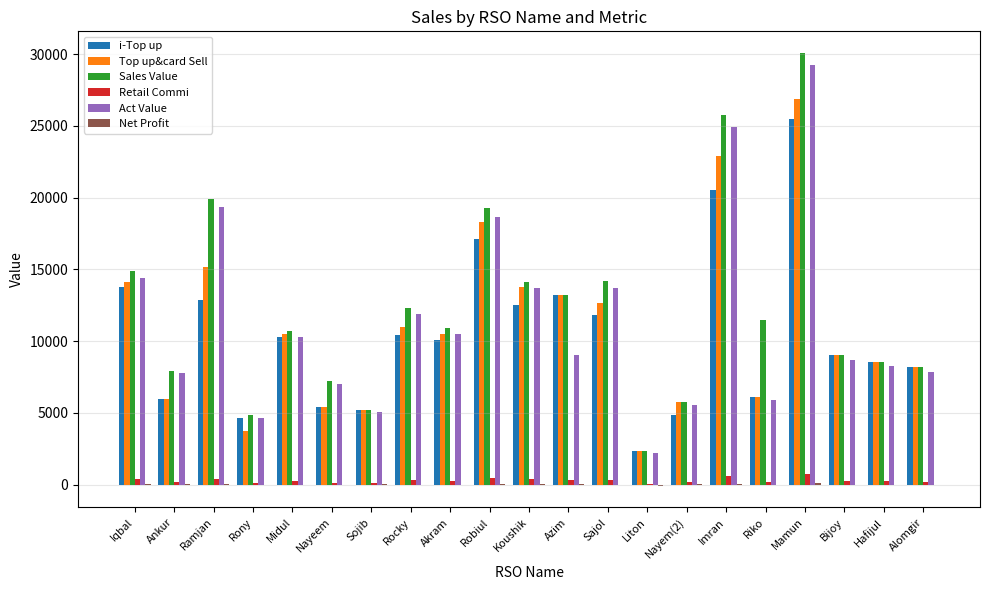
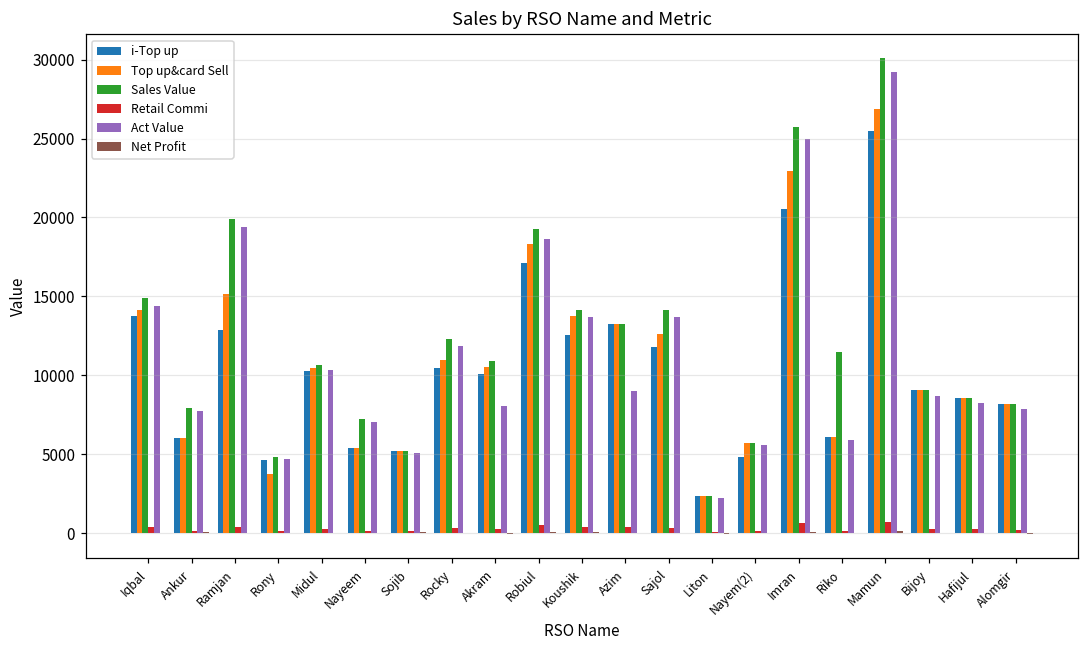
Act Value, Akram: 10500 -> 8000
